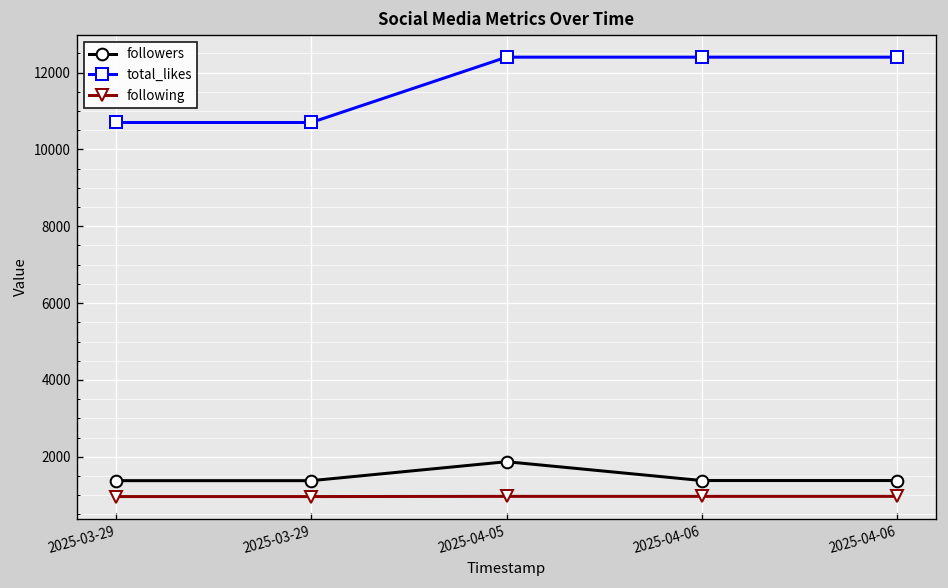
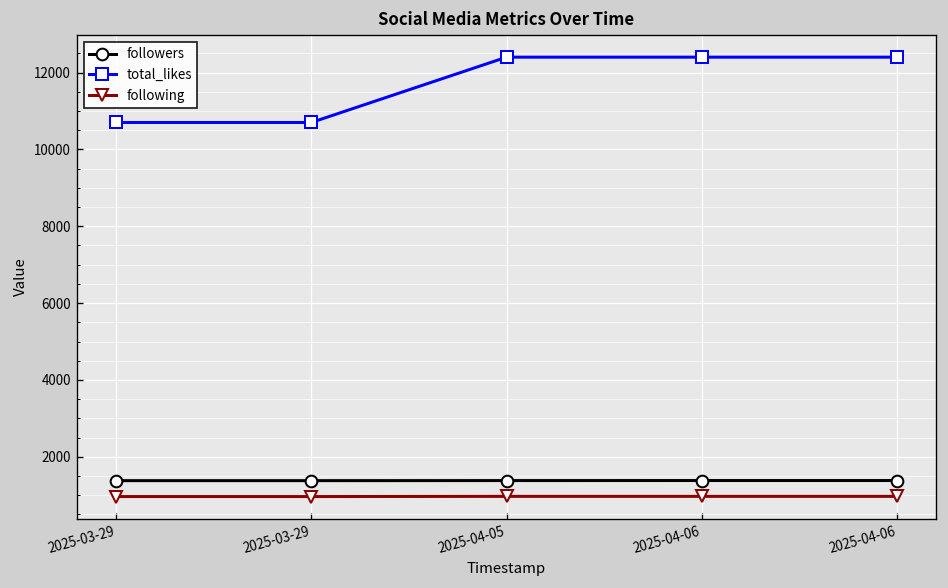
followers, 2025-04-05: 1900 -> 1400
